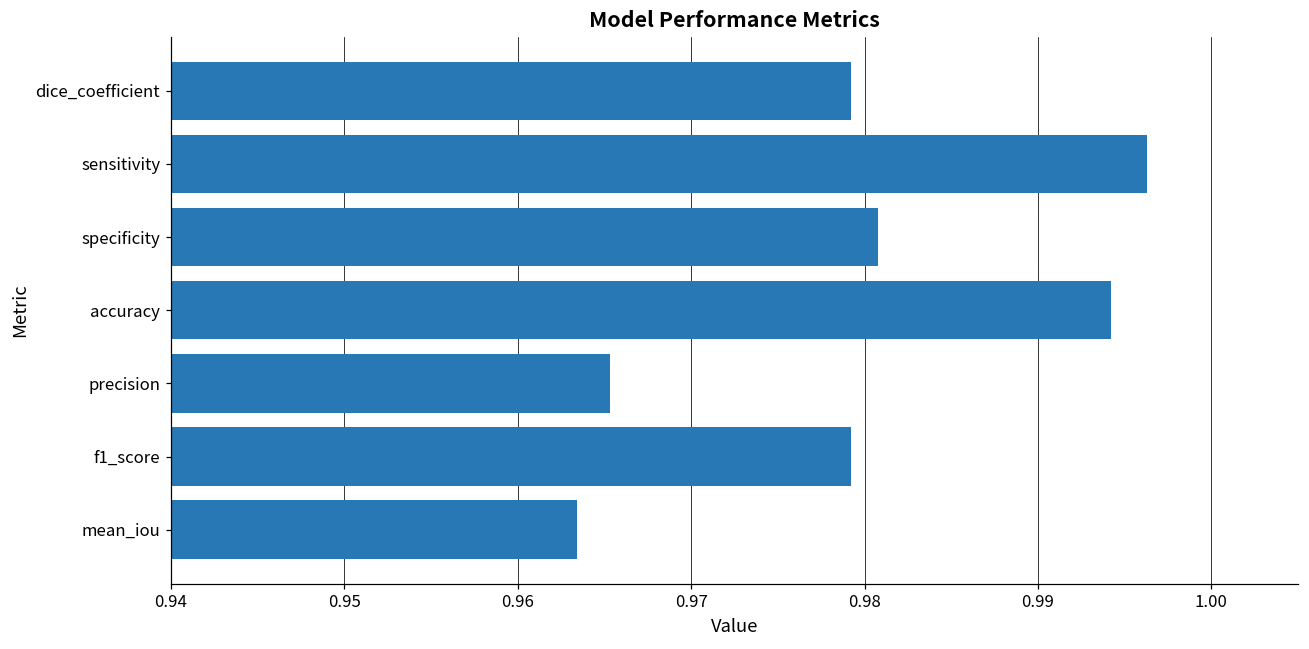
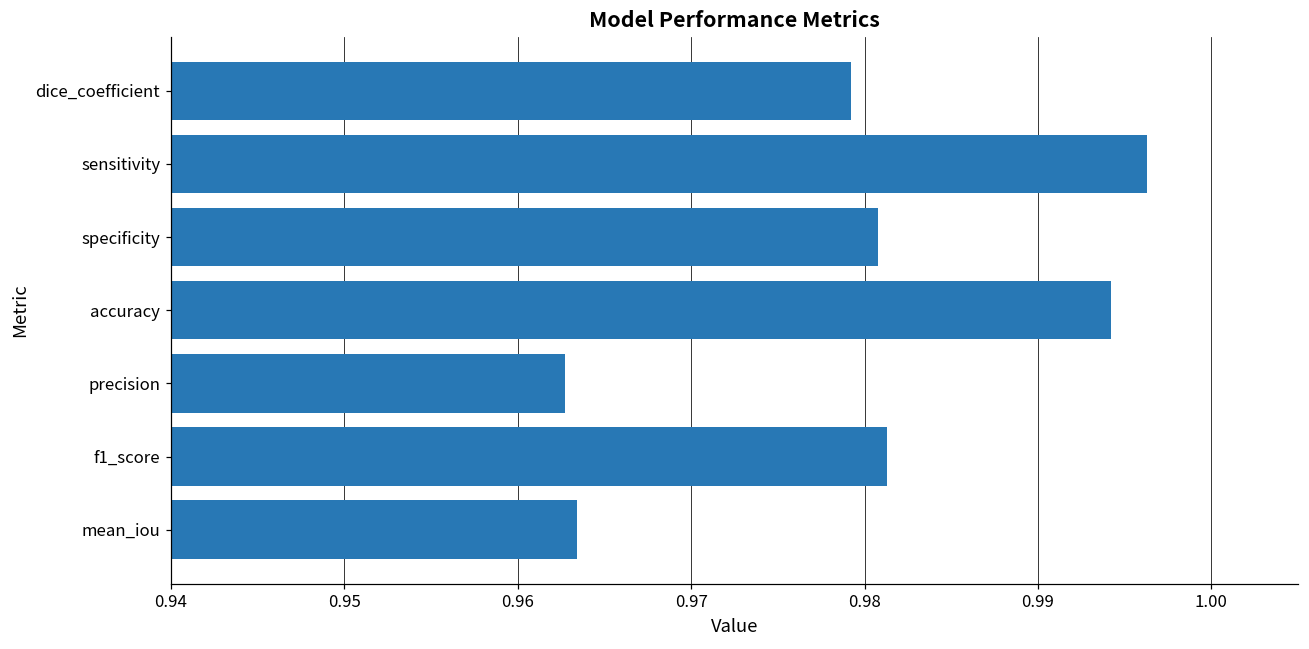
precision: 0.9653 -> 0.9627
f1_score: 0.9792 -> 0.9813
